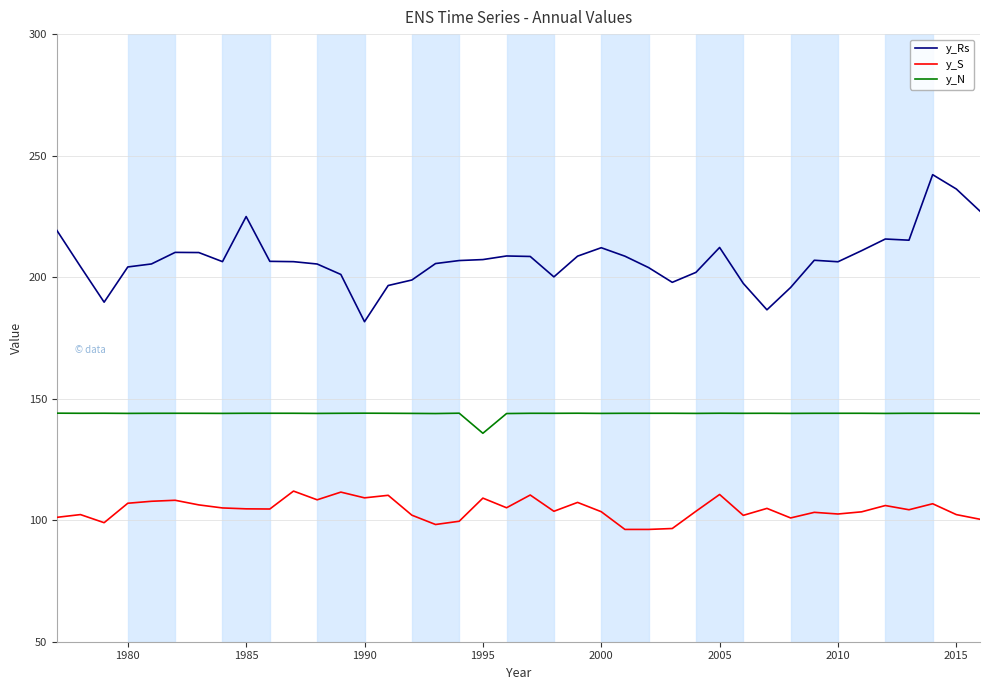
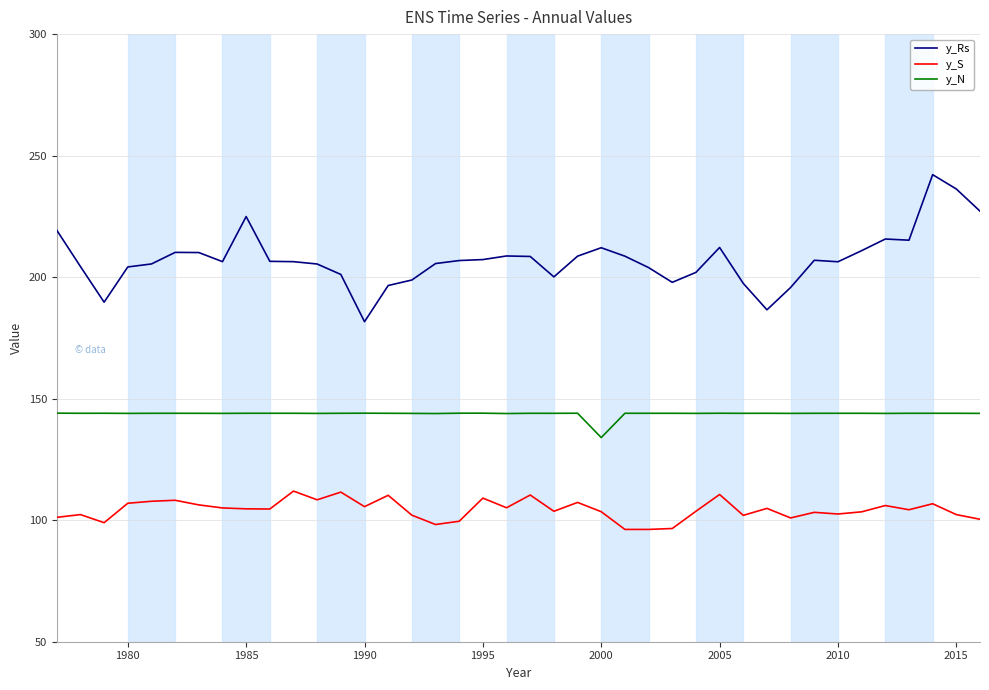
y_S, 1990: 109 -> 106
y_N, 1995: 136 -> 144
y_N, 2000: 144 -> 134
